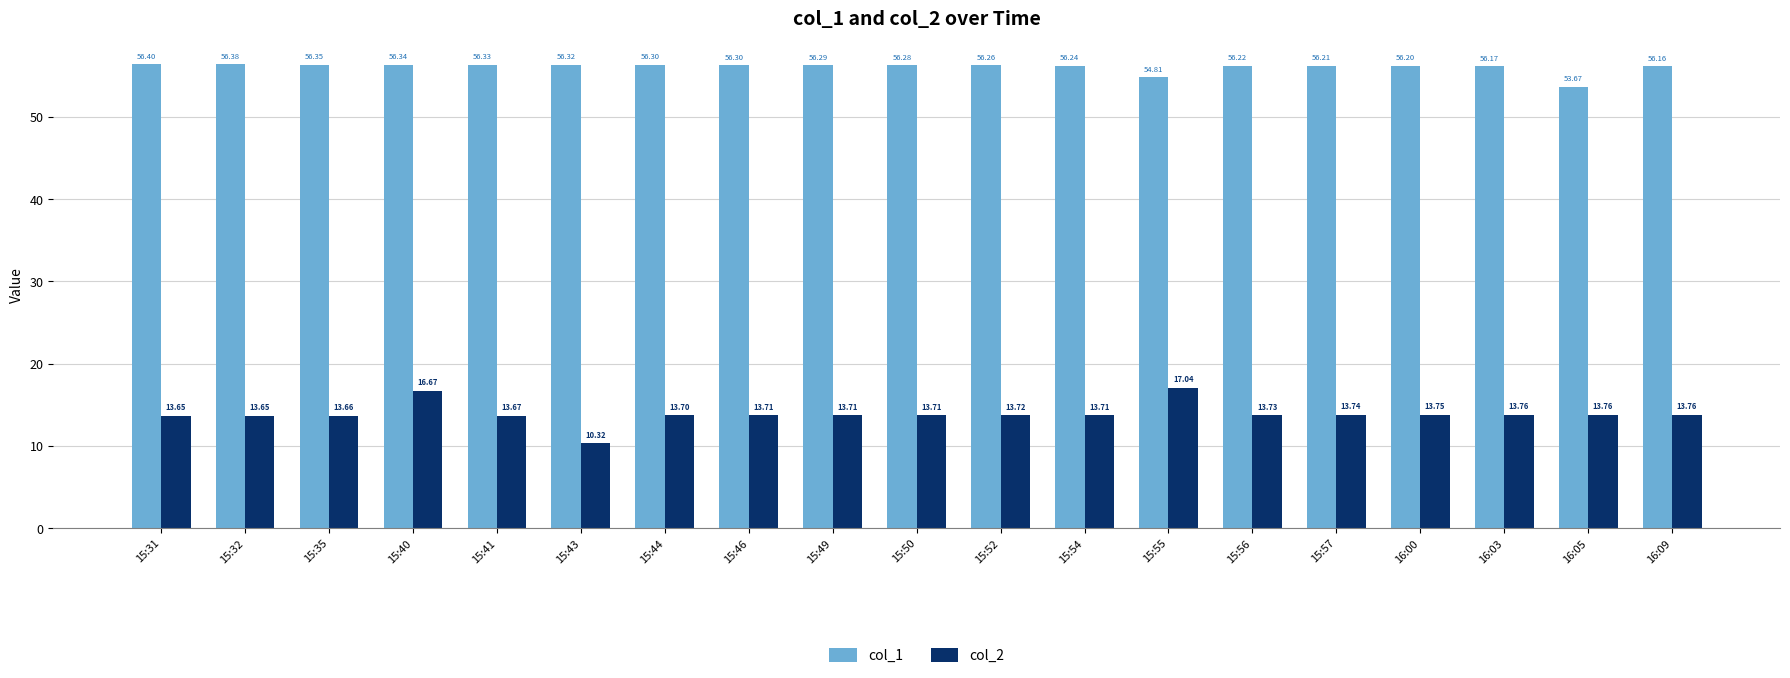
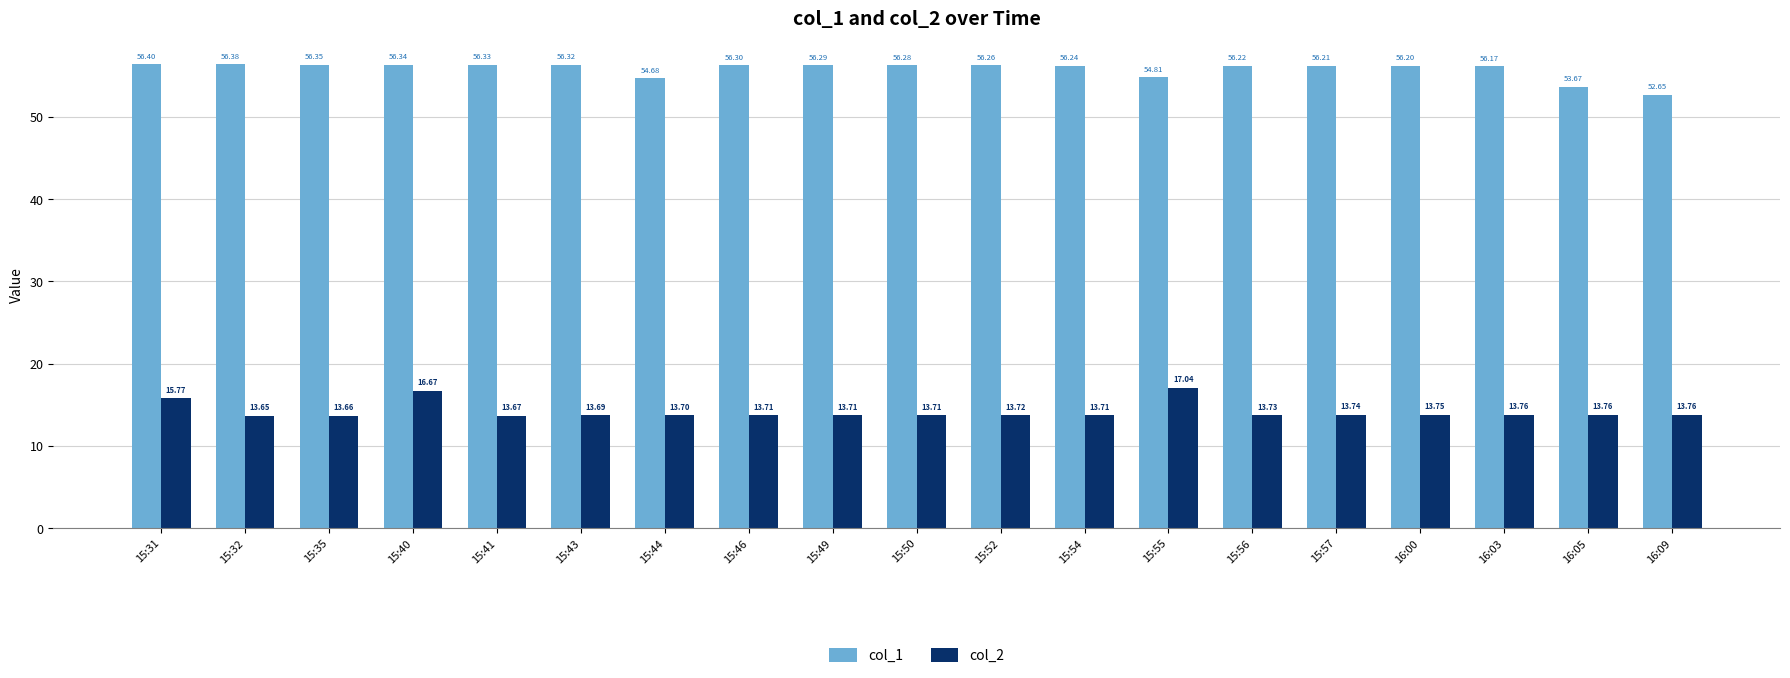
col_2, 15:31: 13.65 -> 15.77
col_2, 15:43: 10.32 -> 13.69
col_1, 15:44: 56.30 -> 54.68
col_1, 16:09: 56.16 -> 52.65
